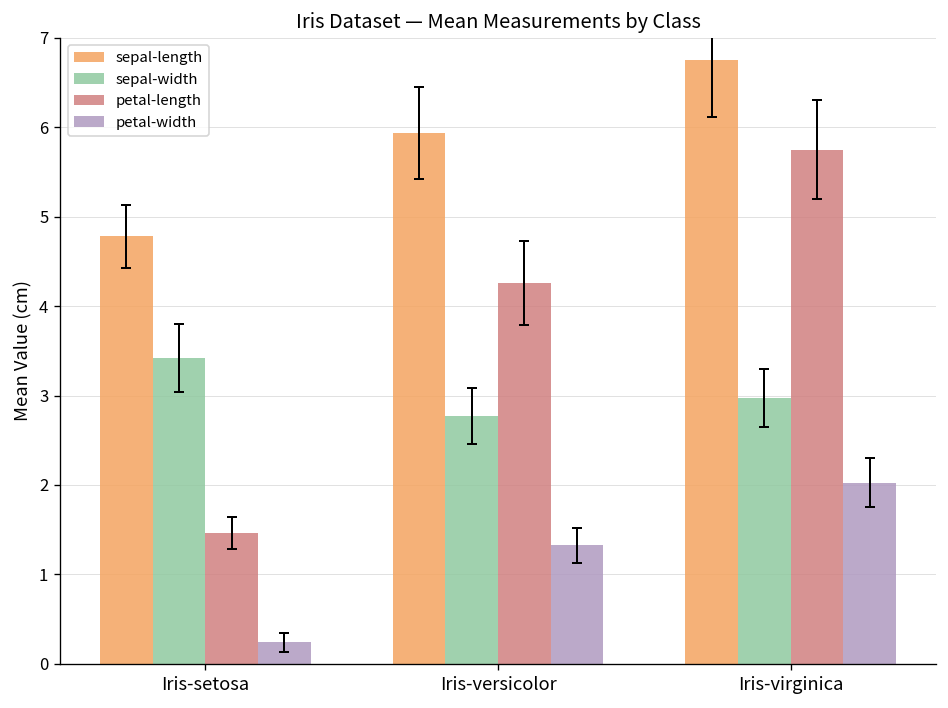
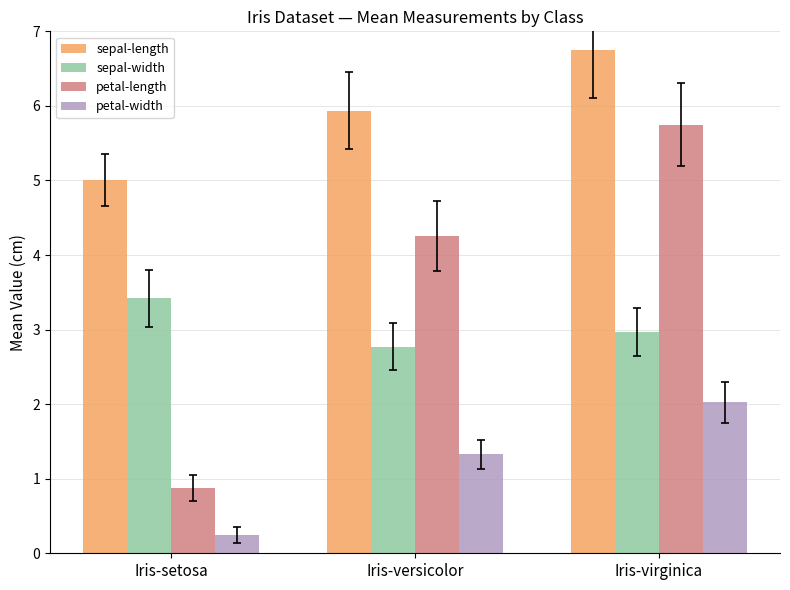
sepal-length, Iris-setosa: 4.8 -> 5.0
petal-length, Iris-setosa: 1.5 -> 0.9
